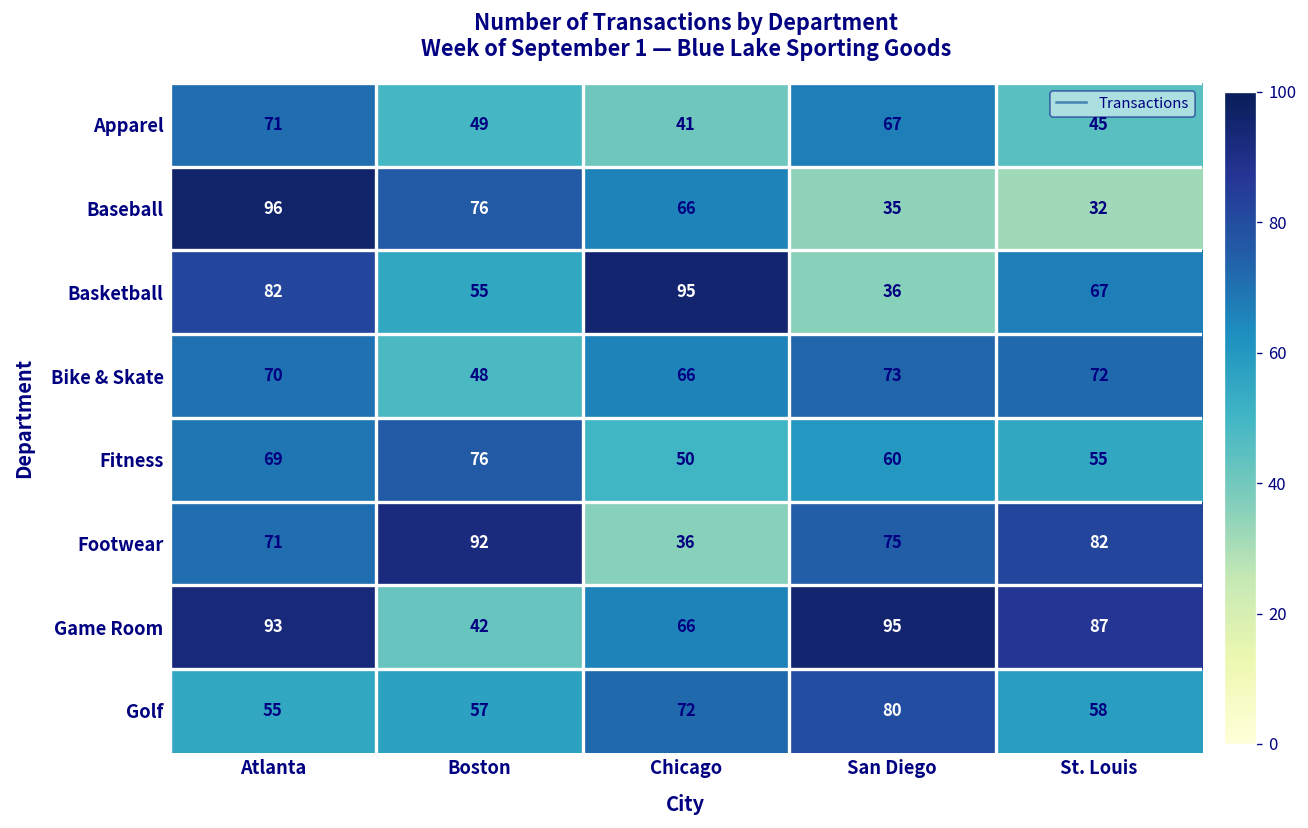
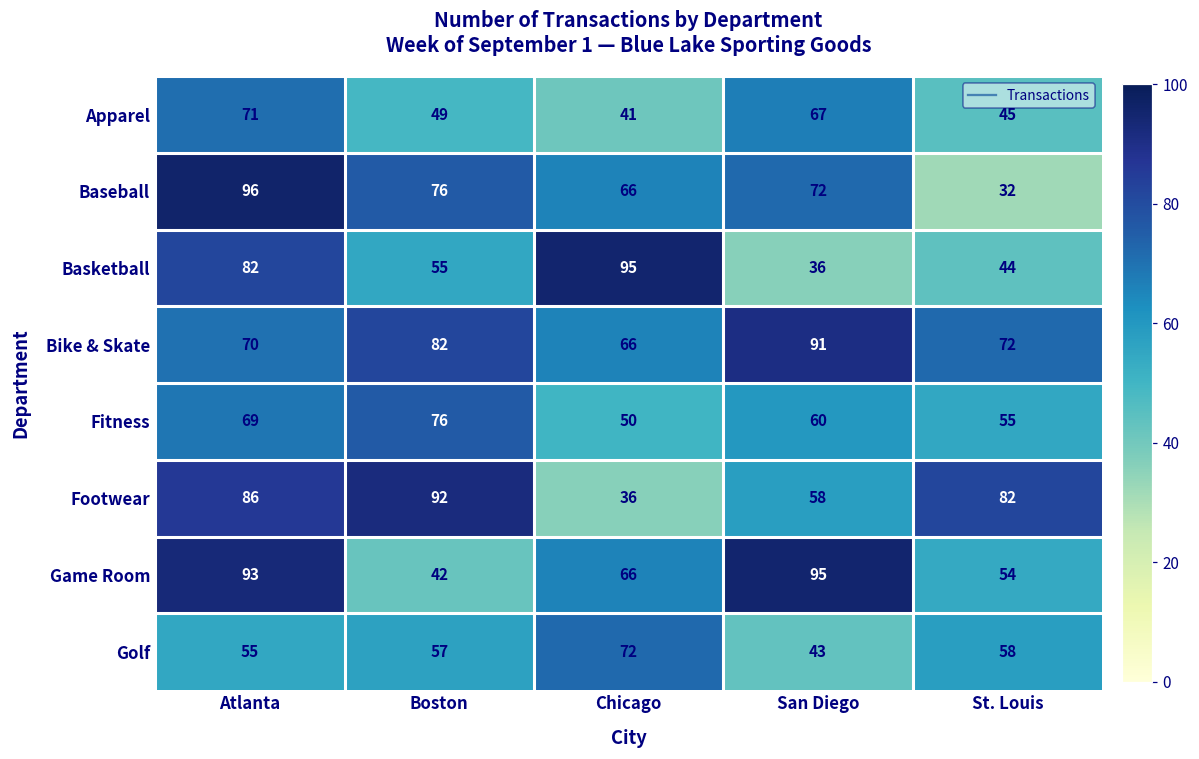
Baseball, San Diego: 35 -> 72
Basketball, St. Louis: 67 -> 44
Bike & Skate, Boston: 48 -> 82
Bike & Skate, San Diego: 73 -> 91
Footwear, Atlanta: 71 -> 86
Footwear, San Diego: 75 -> 58
Game Room, St. Louis: 87 -> 54
Golf, San Diego: 80 -> 43
